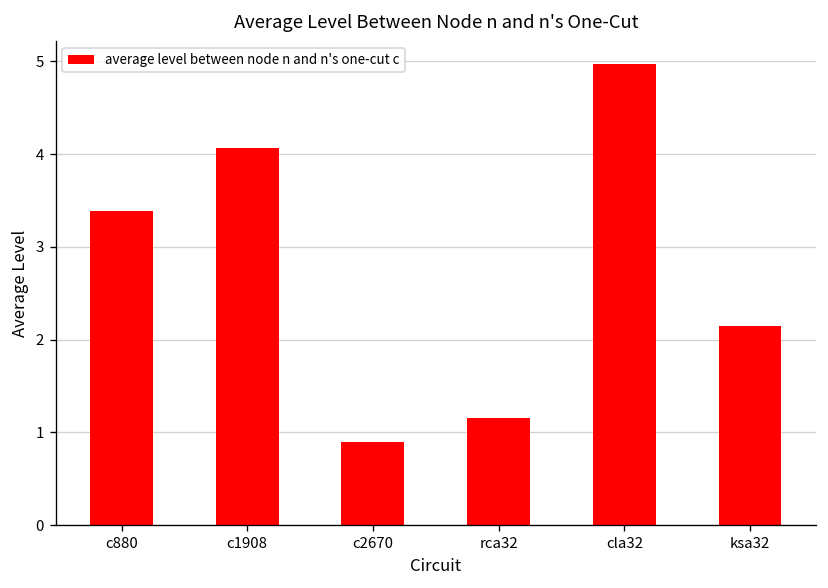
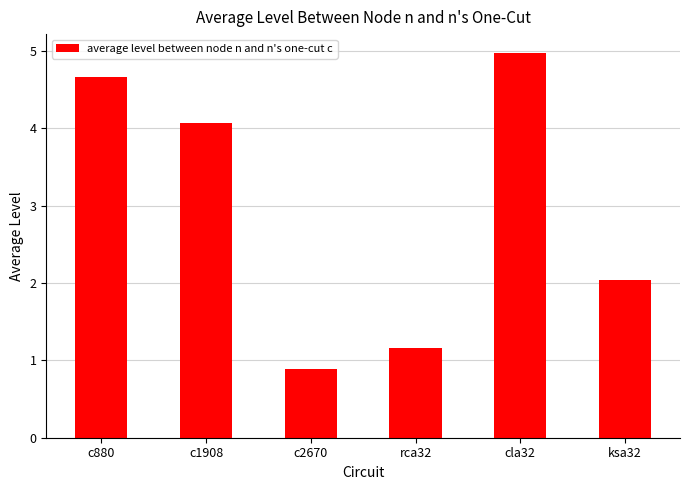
c880: 3.4 -> 4.7
ksa32: 2.2 -> 2.0
